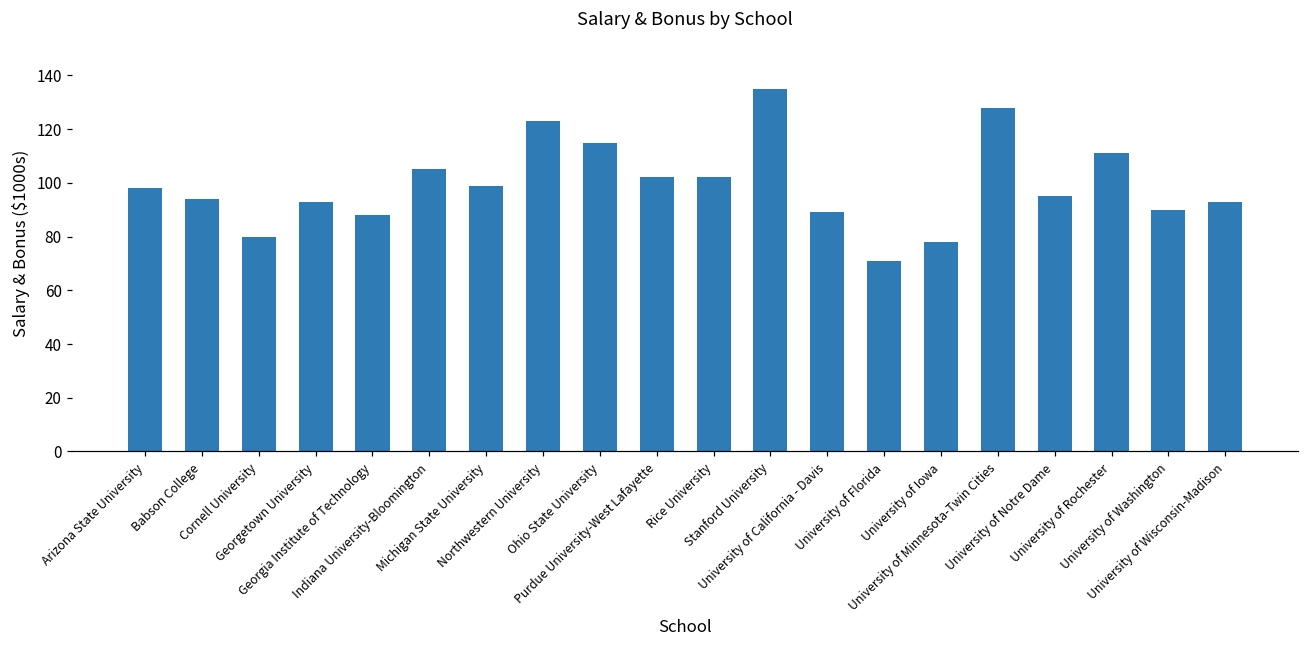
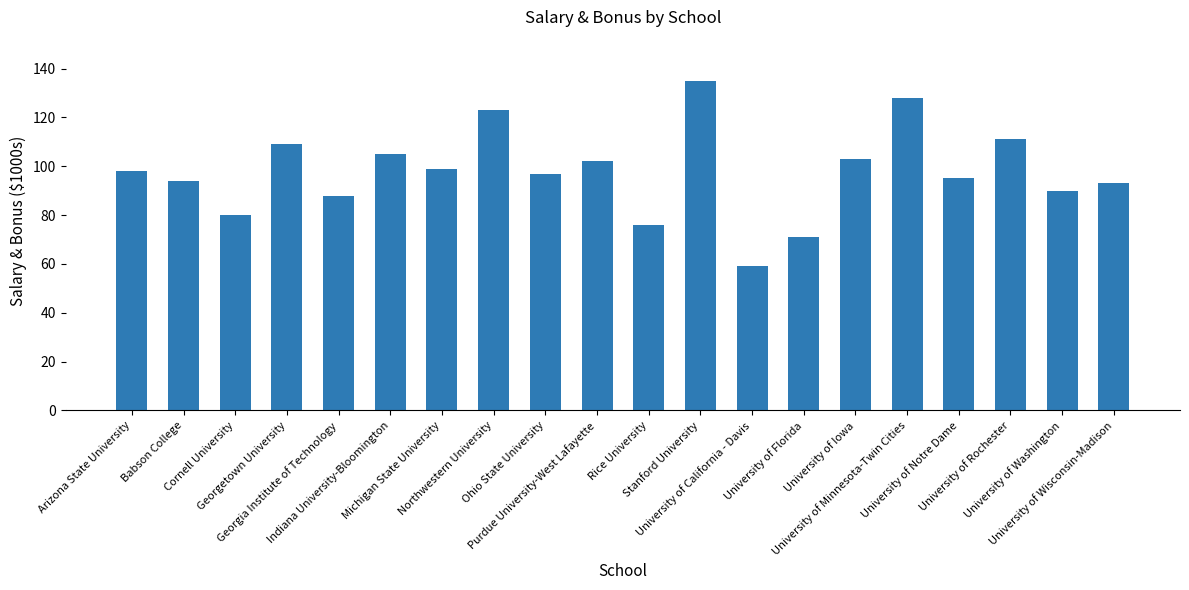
Georgetown University: 93 -> 109
Ohio State University: 115 -> 97
Rice University: 102 -> 76
University of California - Davis: 89 -> 59
University of Iowa: 78 -> 103
